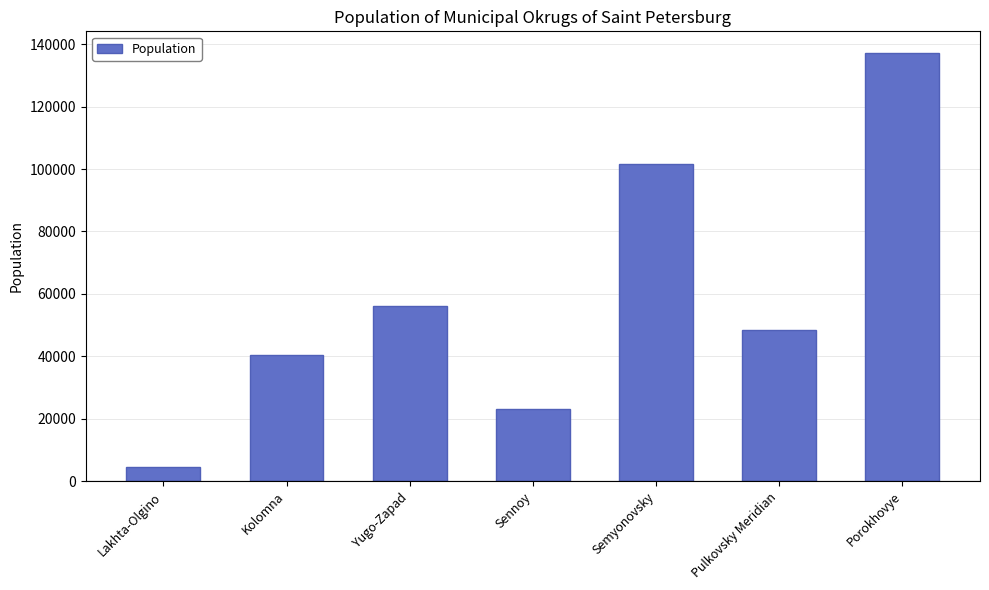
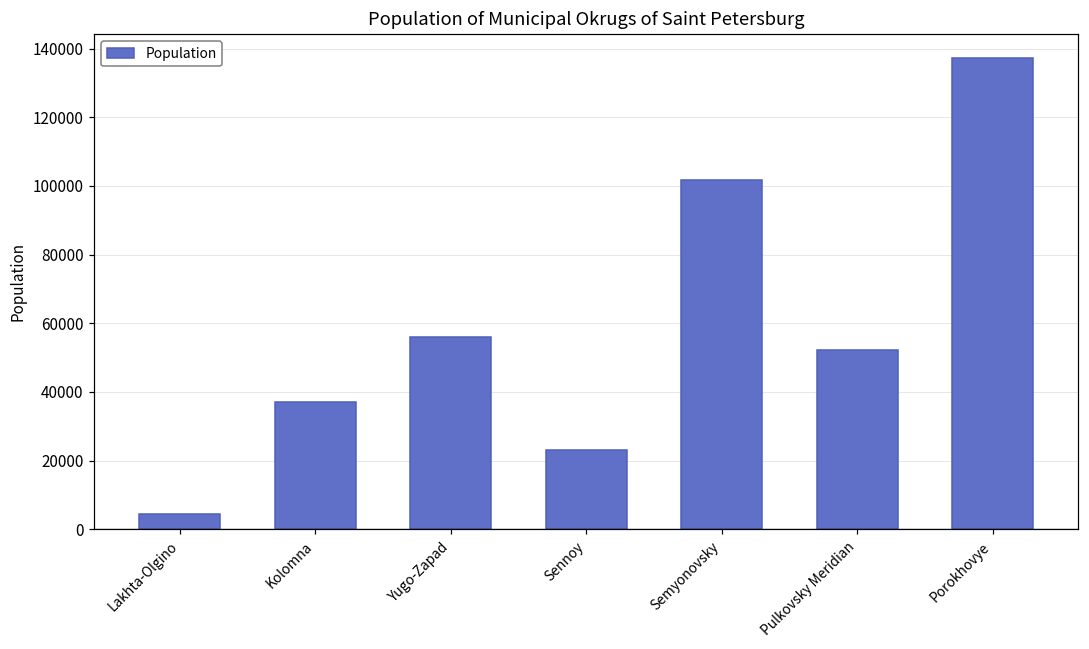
Kolomna: 40000 -> 37000
Pulkovsky Meridian: 48000 -> 52000
